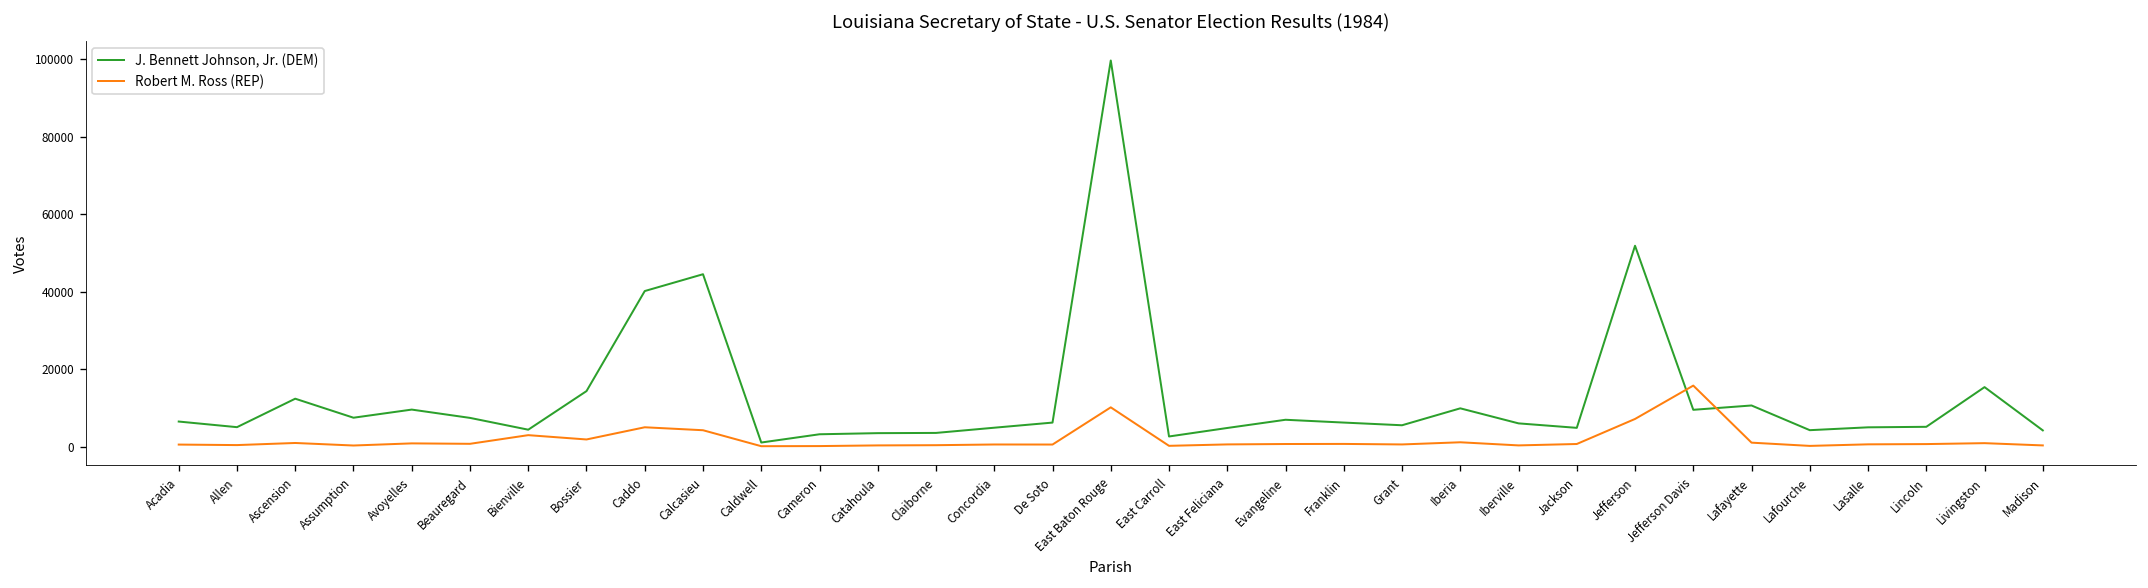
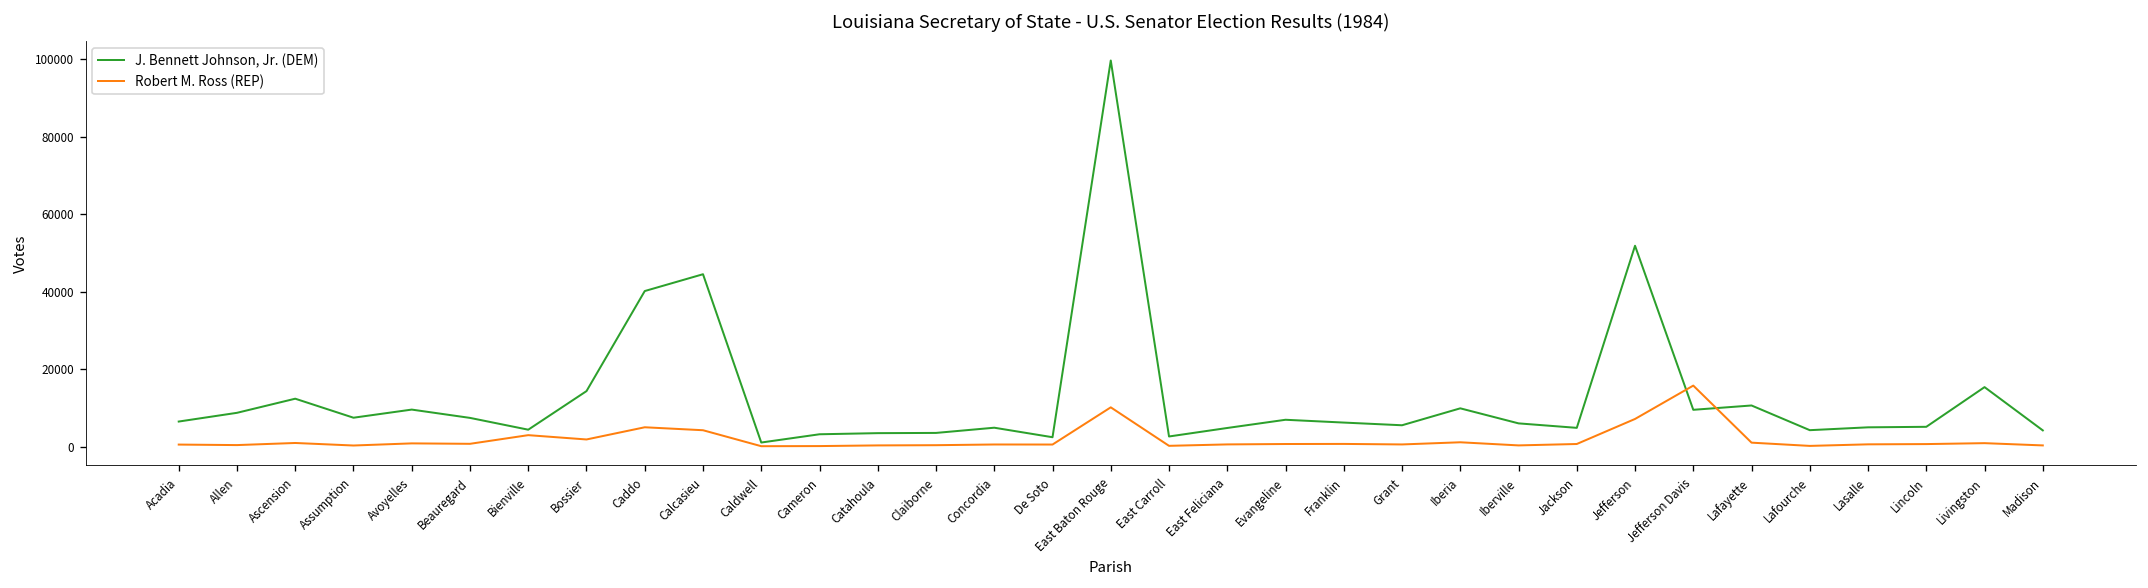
J. Bennett Johnson, Jr. (DEM), Allen: 5000 -> 9000
J. Bennett Johnson, Jr. (DEM), De Soto: 6000 -> 2000
